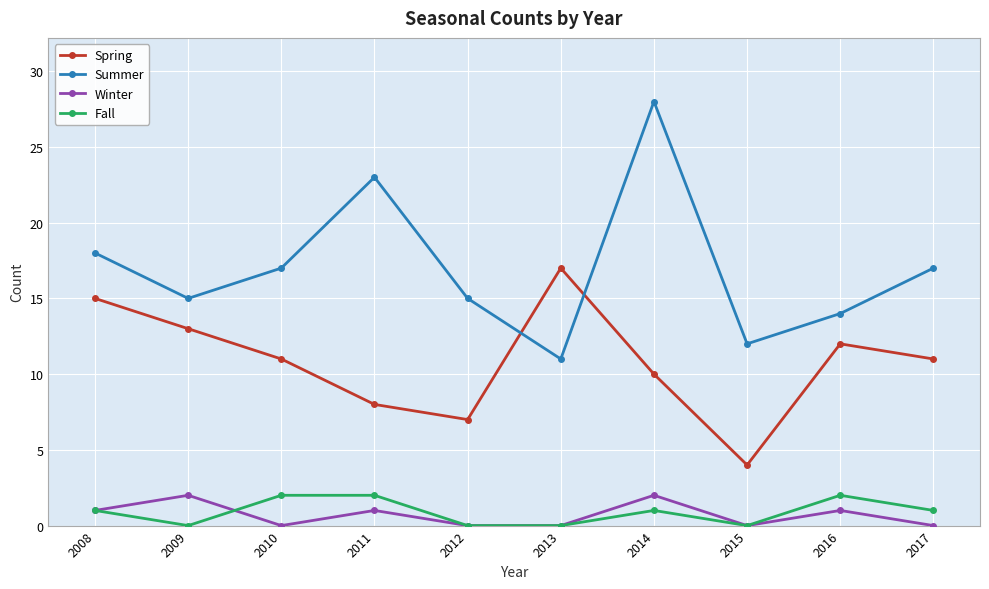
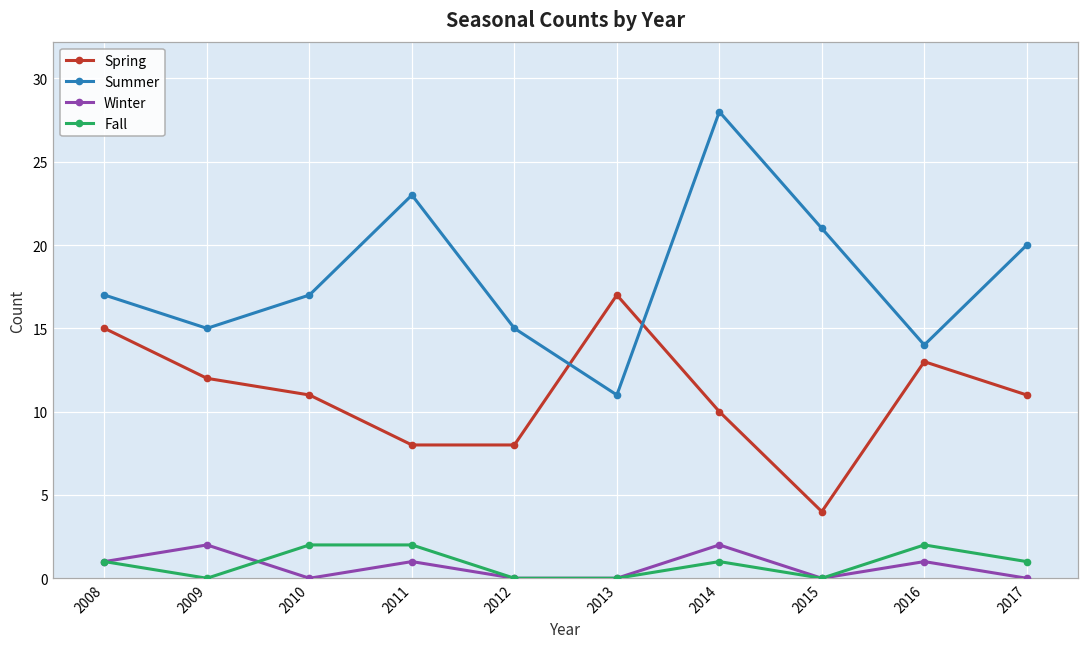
Summer, 2008: 18 -> 17
Spring, 2009: 13 -> 12
Spring, 2012: 7 -> 8
Summer, 2015: 12 -> 21
Spring, 2016: 12 -> 13
Summer, 2017: 17 -> 20
